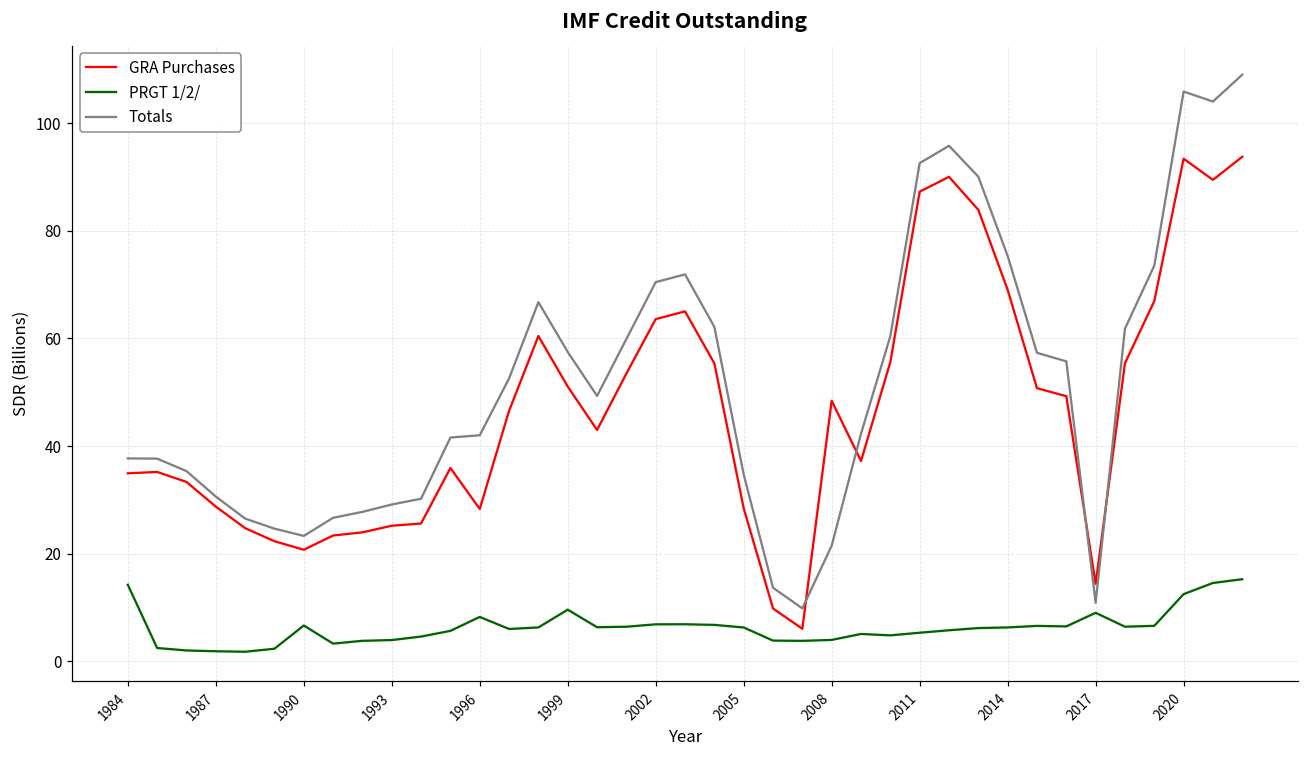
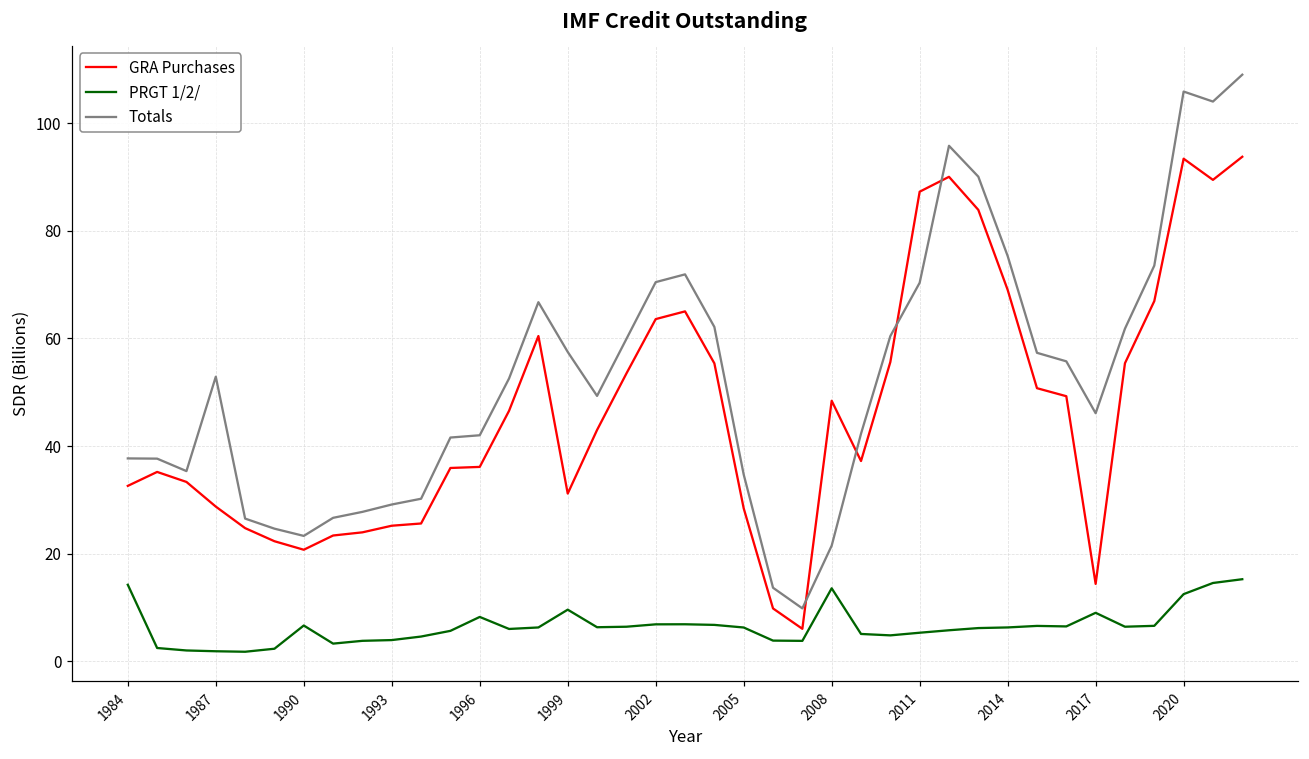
GRA Purchases, 1984: 35 -> 33
Totals, 1987: 31 -> 53
GRA Purchases, 1996: 28 -> 36
GRA Purchases, 1999: 51 -> 31
PRGT 1/2/, 2008: 4 -> 14
Totals, 2011: 93 -> 70
Totals, 2017: 11 -> 46
